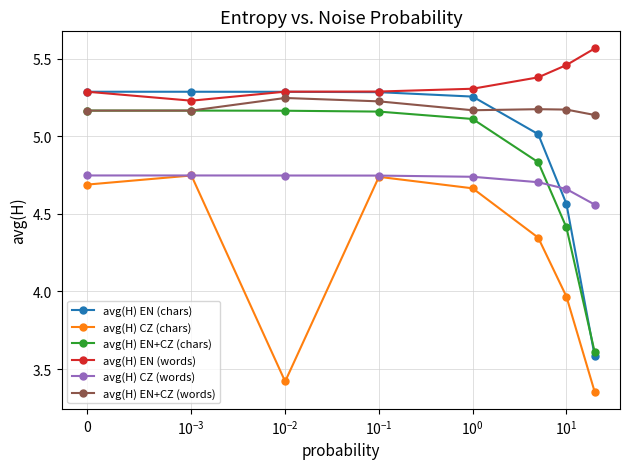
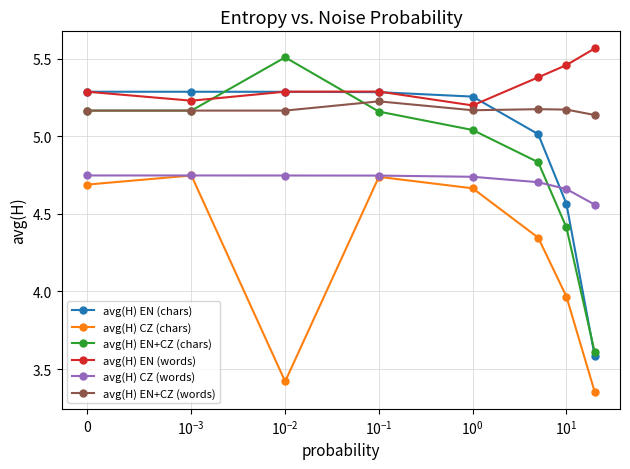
avg(H) EN+CZ (chars), 10^-2: 5.17 -> 5.51
avg(H) EN+CZ (words), 10^-2: 5.25 -> 5.17
avg(H) EN+CZ (chars), 10^0: 5.11 -> 5.04
avg(H) EN (words), 10^0: 5.31 -> 5.20
